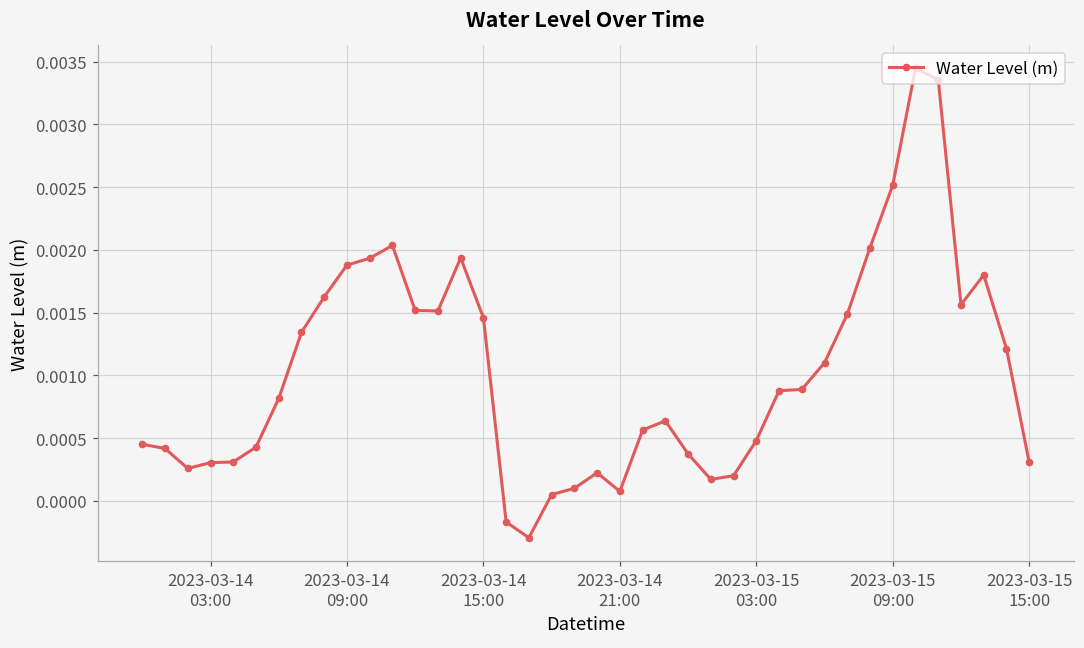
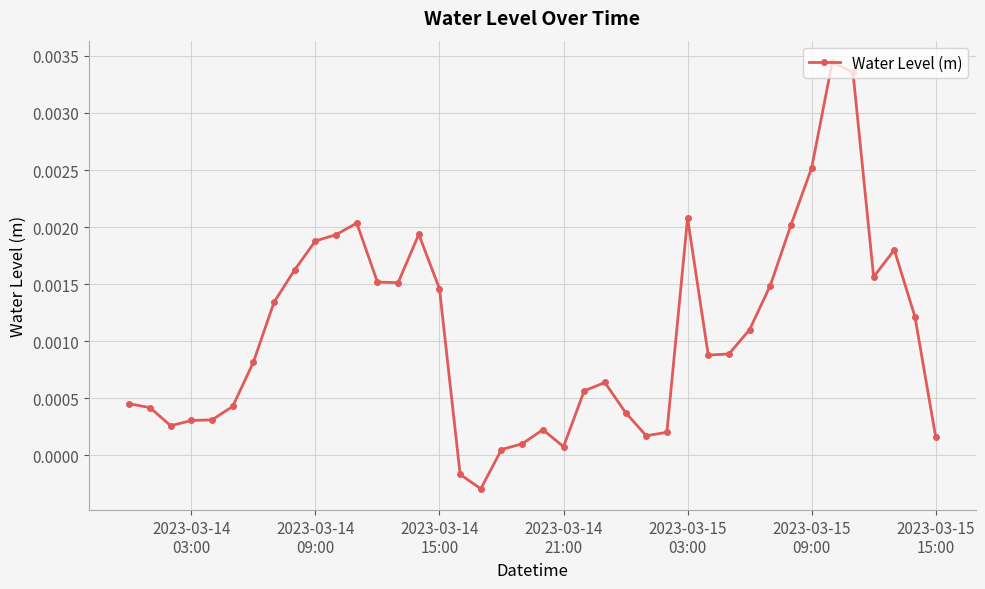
2023-03-15 03:00: 0.00048 -> 0.00208
2023-03-15 15:00: 0.00031 -> 0.00016
